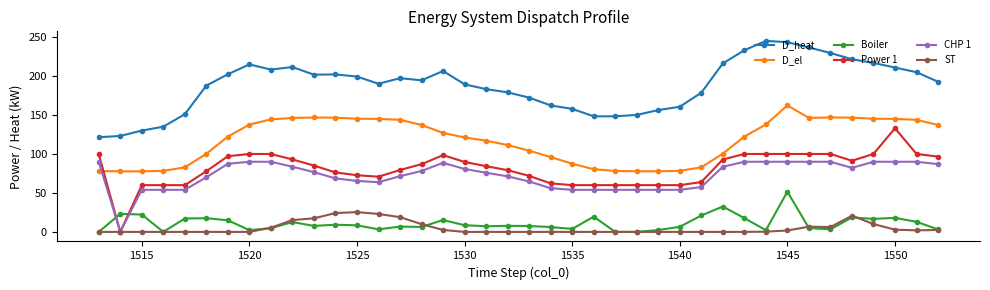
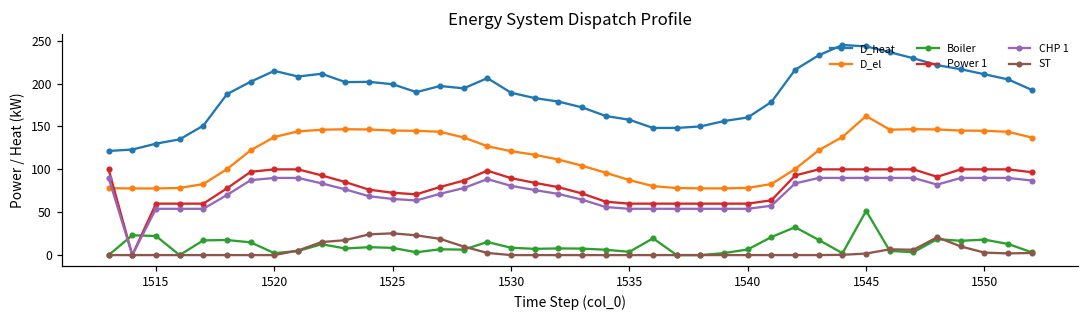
Power 1, 1550: 130 -> 100
